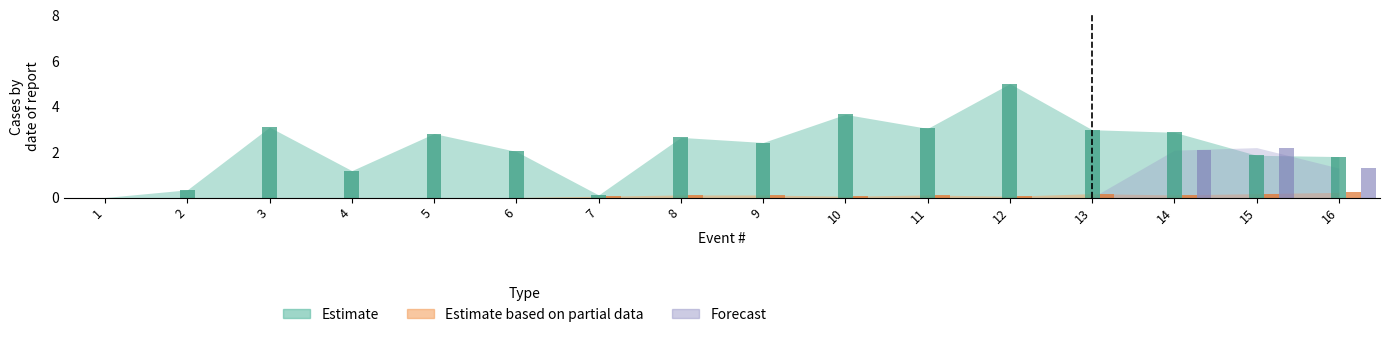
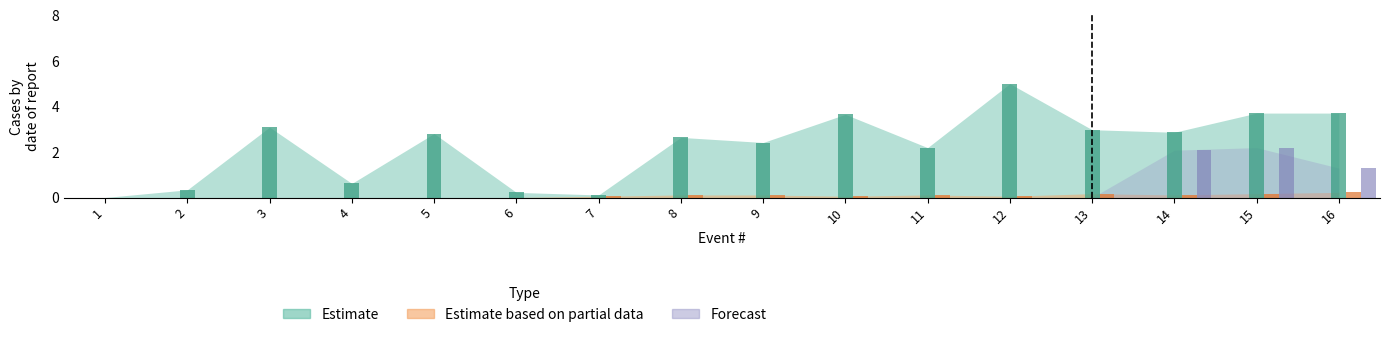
Estimate, 4: 1.2 -> 0.6
Estimate, 6: 2.0 -> 0.2
Estimate, 11: 3.0 -> 2.2
Estimate, 15: 1.9 -> 3.7
Estimate, 16: 1.8 -> 3.7
